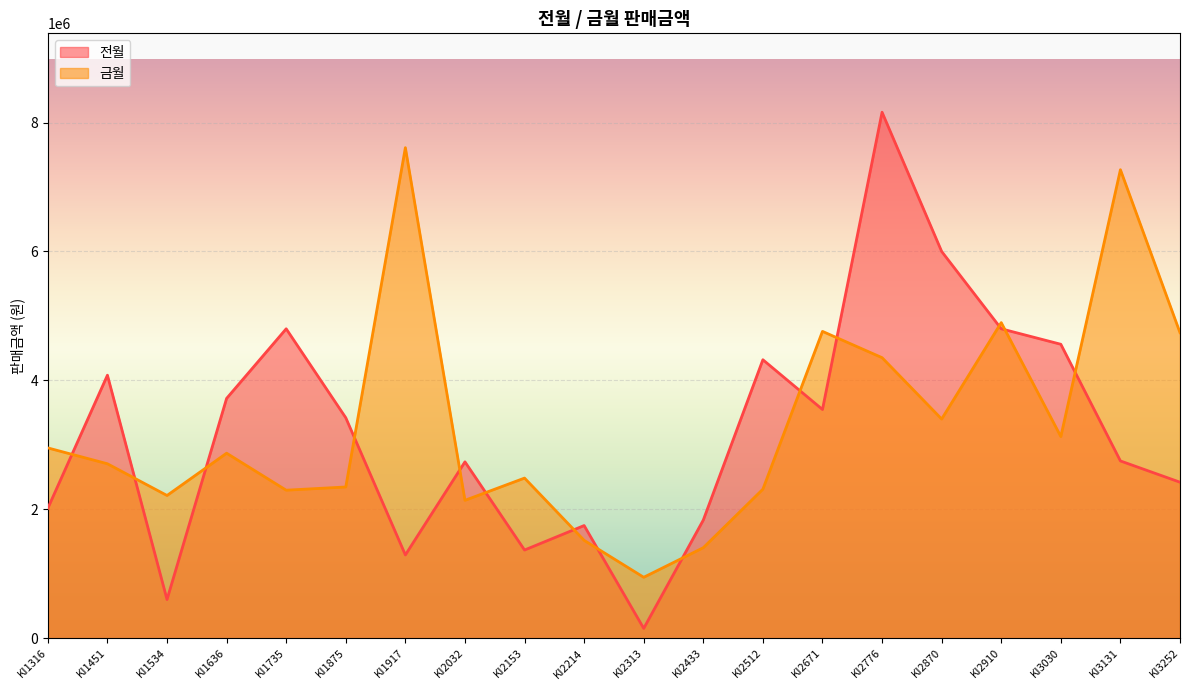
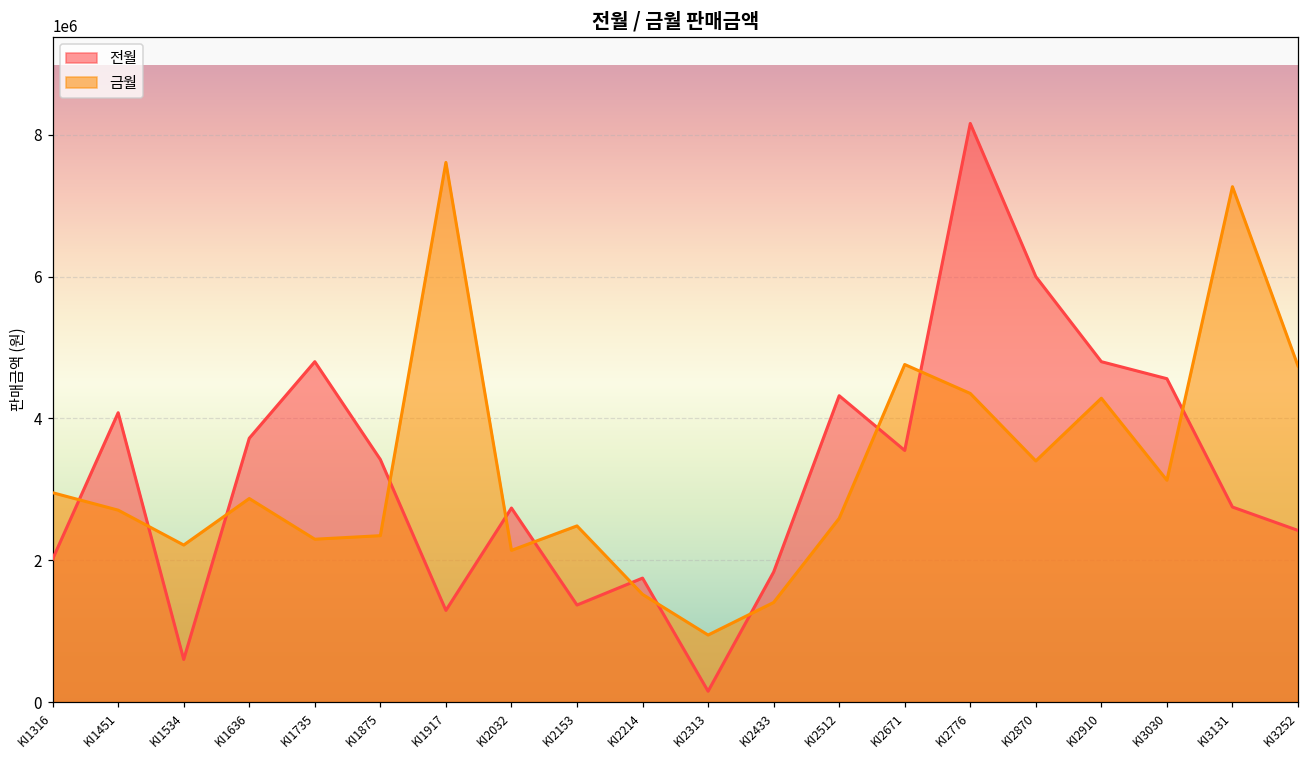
금월, KI2512: 2300000 -> 2600000
금월, KI2910: 4900000 -> 4300000
